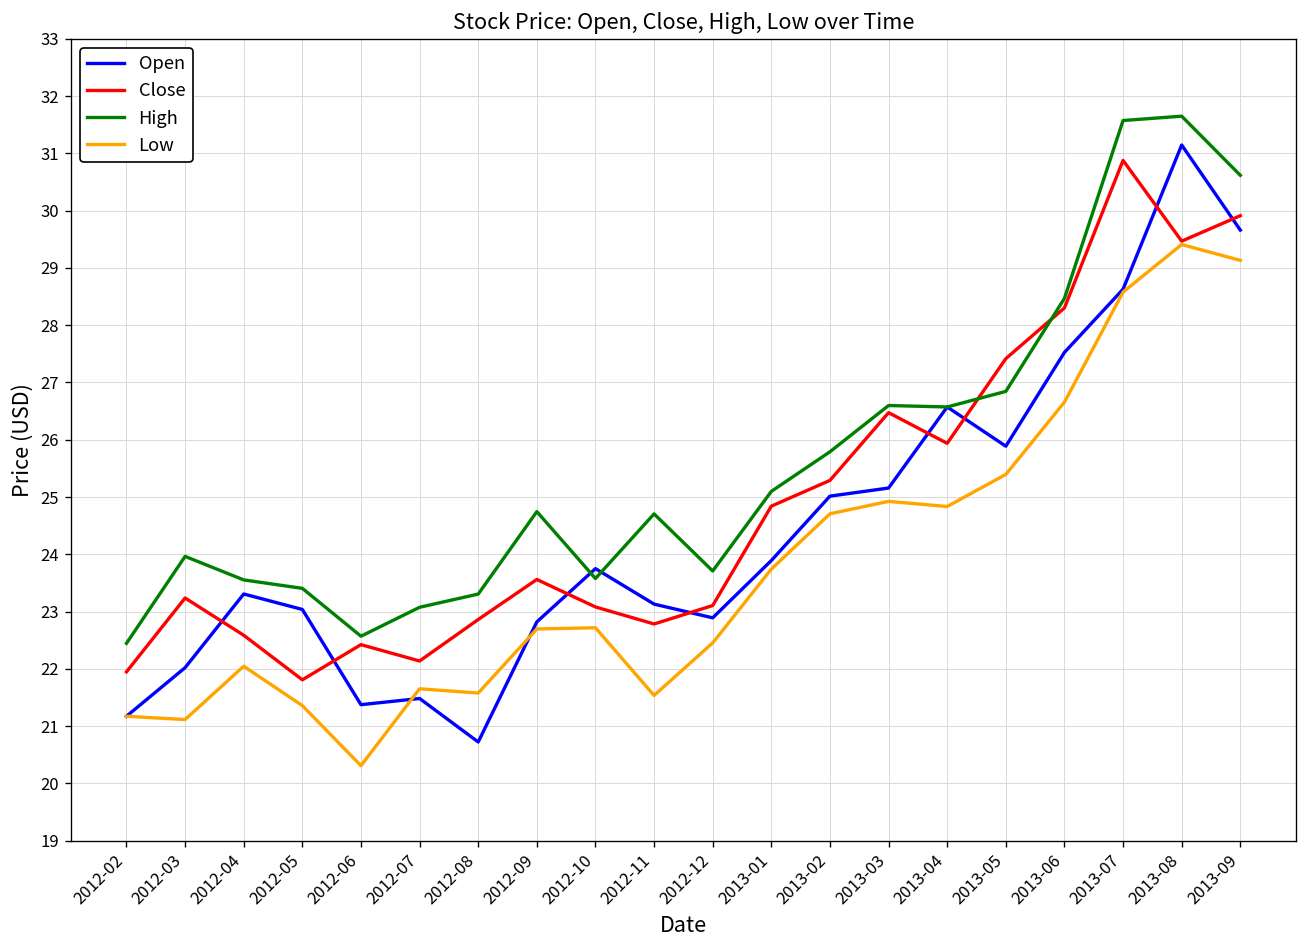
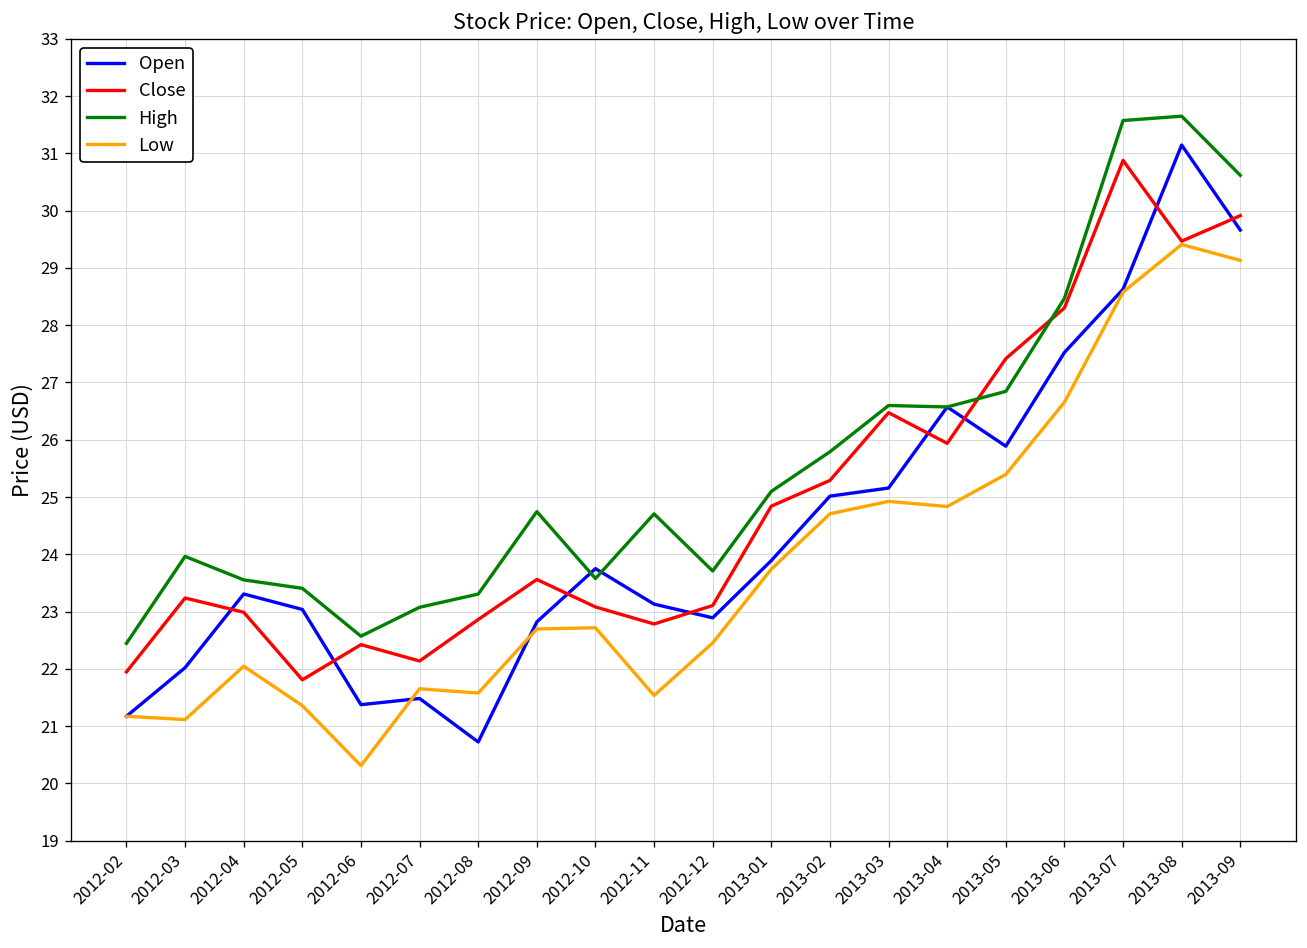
Close, 2012-04: 22.6 -> 23.0
